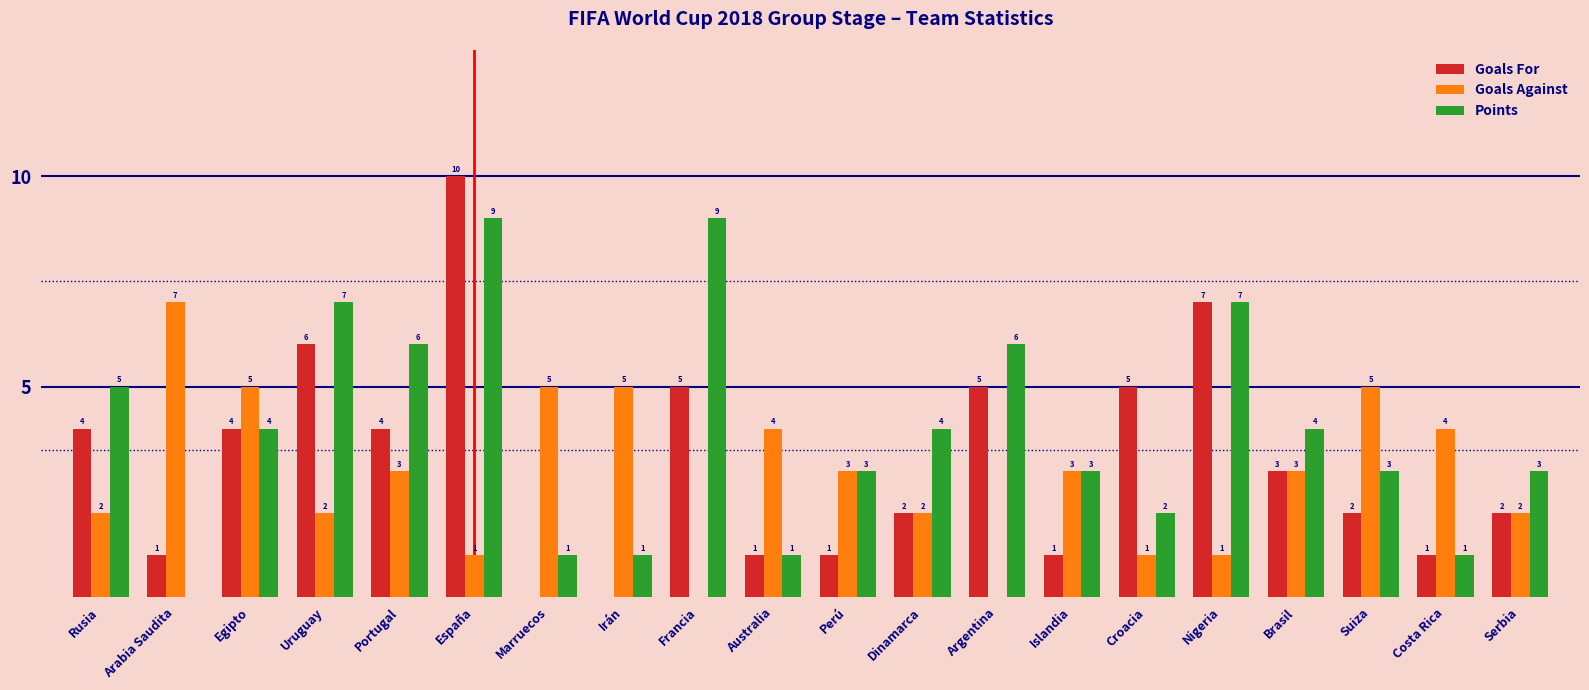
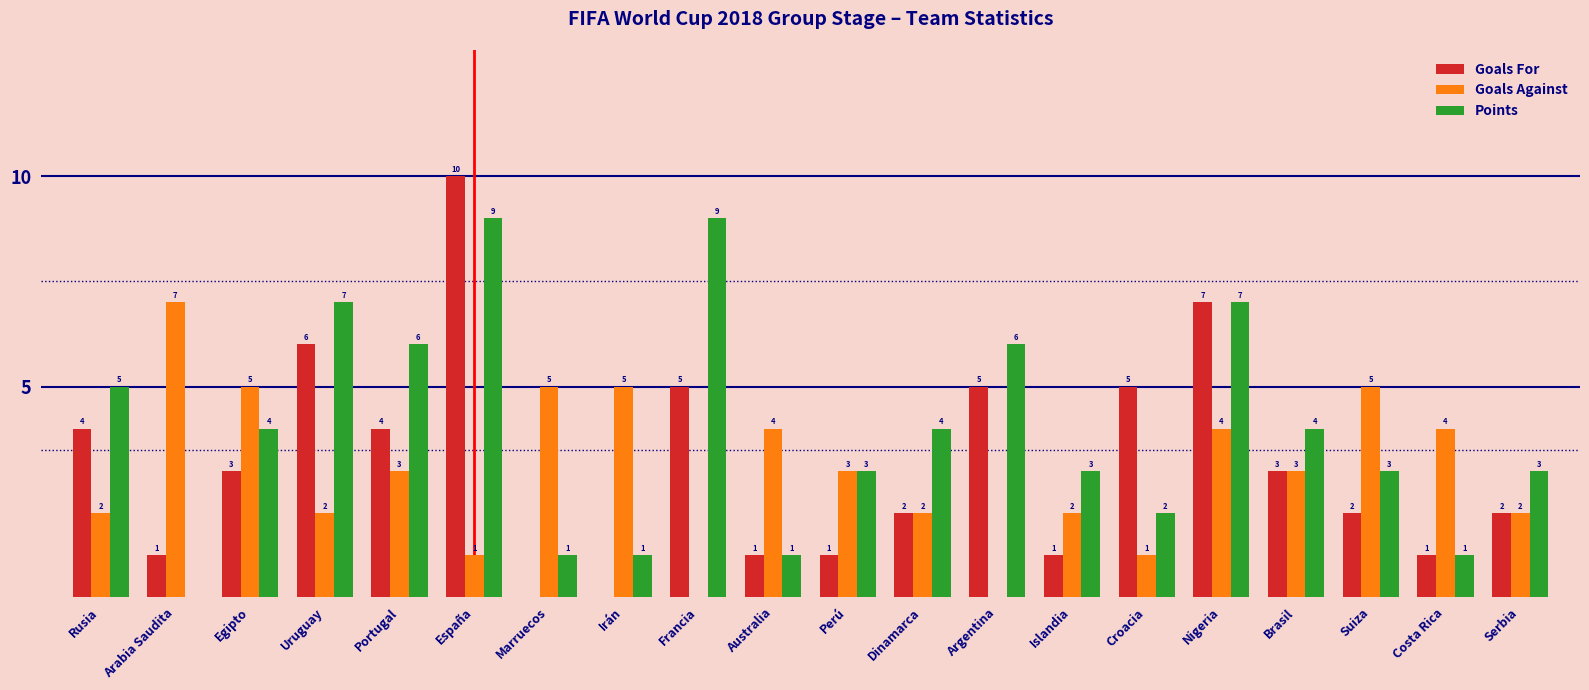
Goals For, Egipto: 4 -> 3
Goals Against, Islandia: 3 -> 2
Goals Against, Nigeria: 1 -> 4
